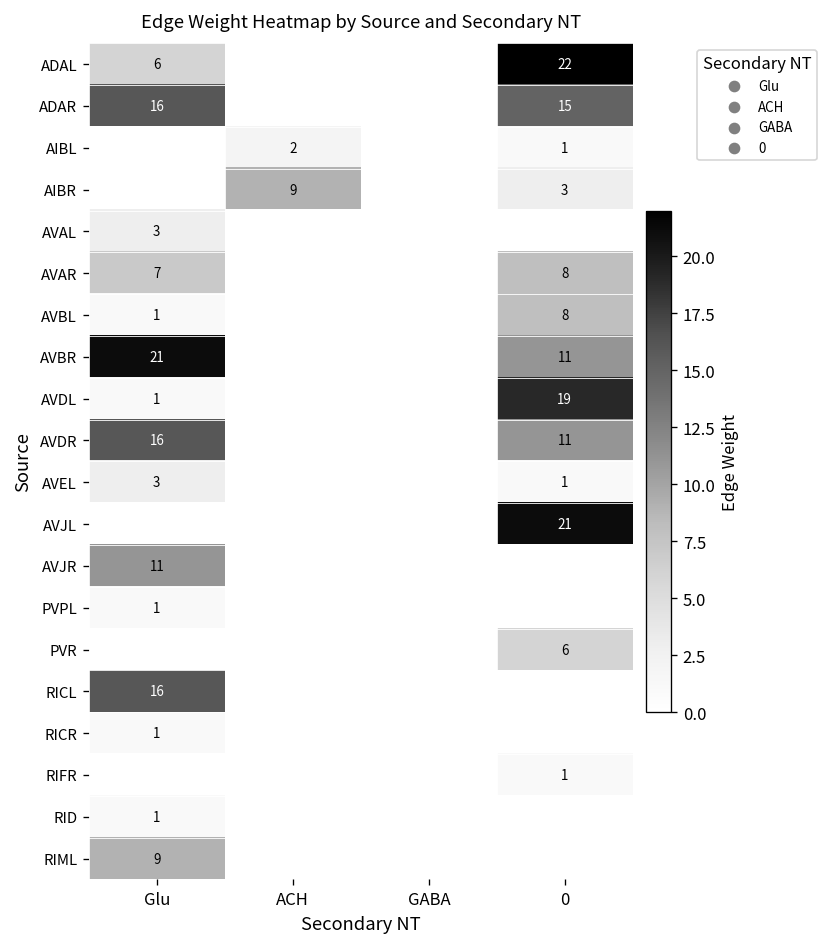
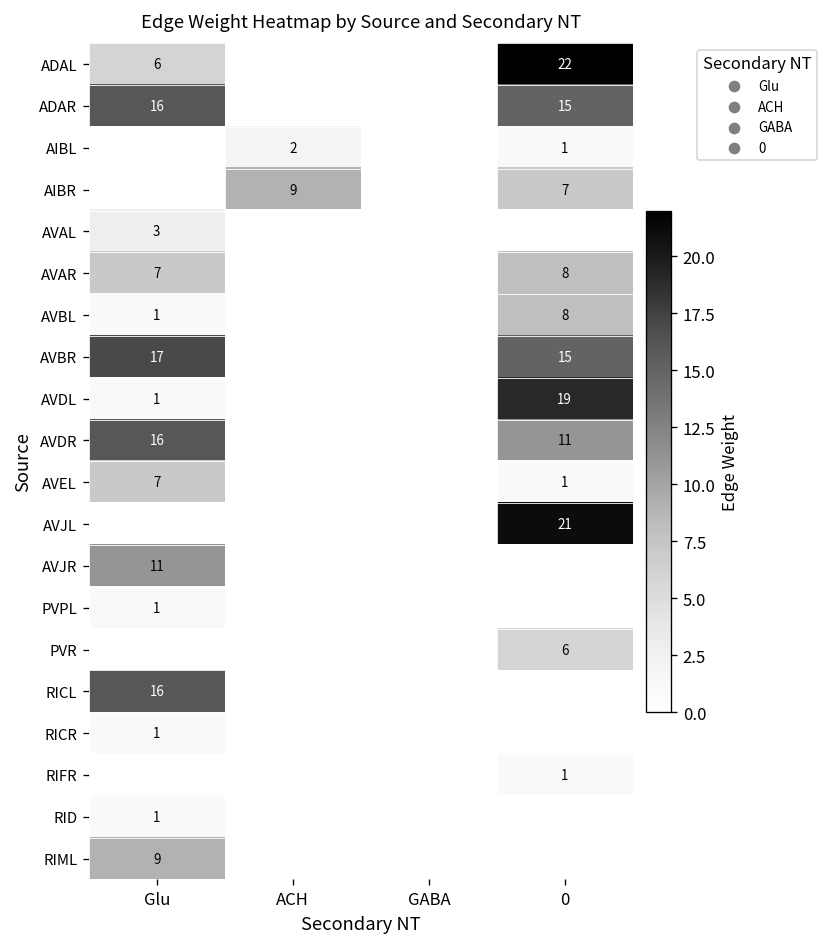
AIBR, 0: 3 -> 7
AVBR, Glu: 21 -> 17
AVBR, 0: 11 -> 15
AVEL, Glu: 3 -> 7
